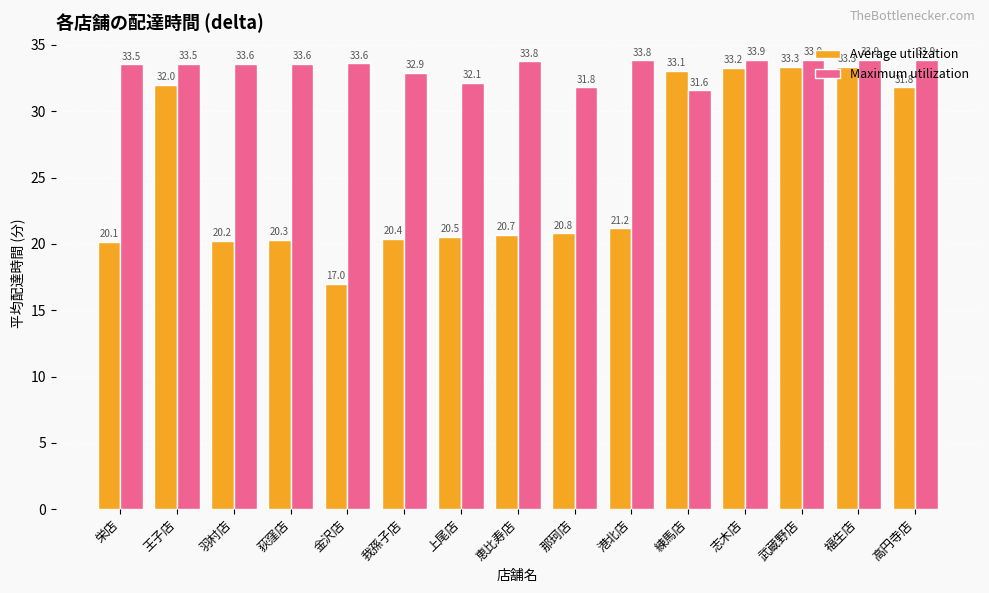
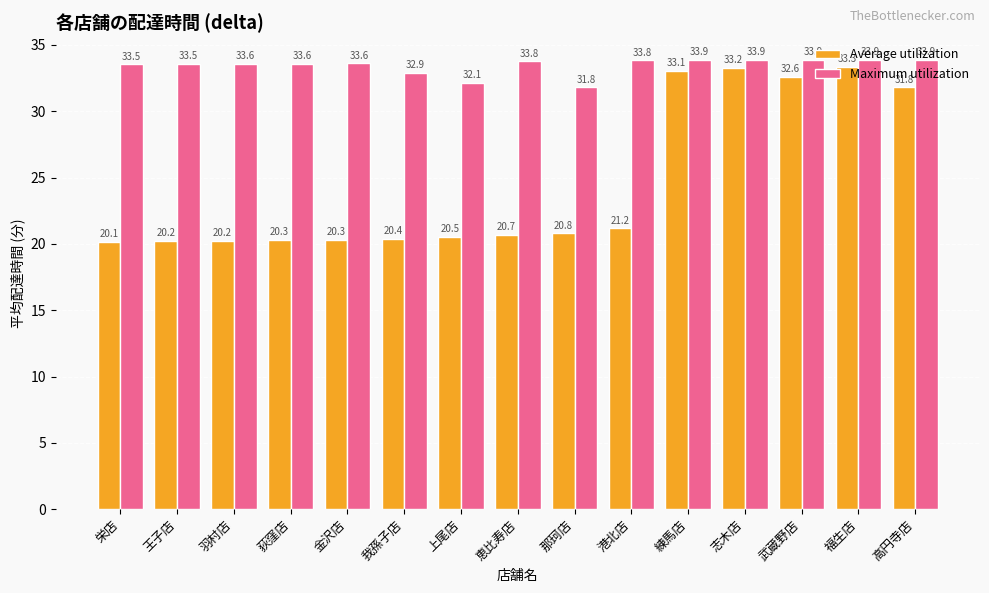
Average utilization, 王子店: 32.0 -> 20.2
Average utilization, 金沢店: 17.0 -> 20.3
Maximum utilization, 練馬店: 31.6 -> 33.9
Average utilization, 武蔵野店: 33.3 -> 32.6
